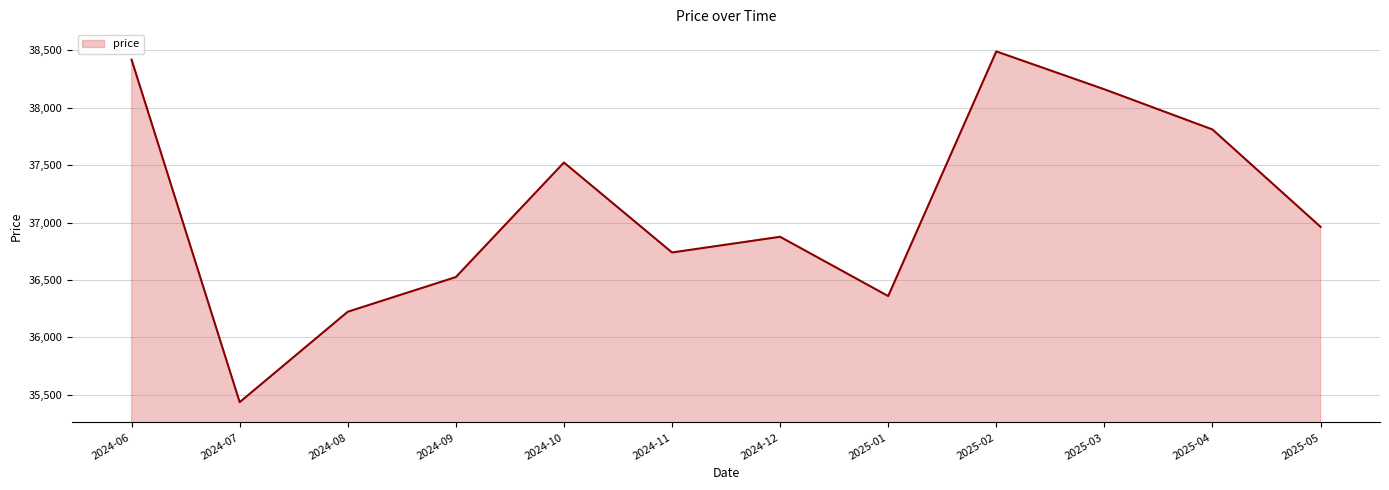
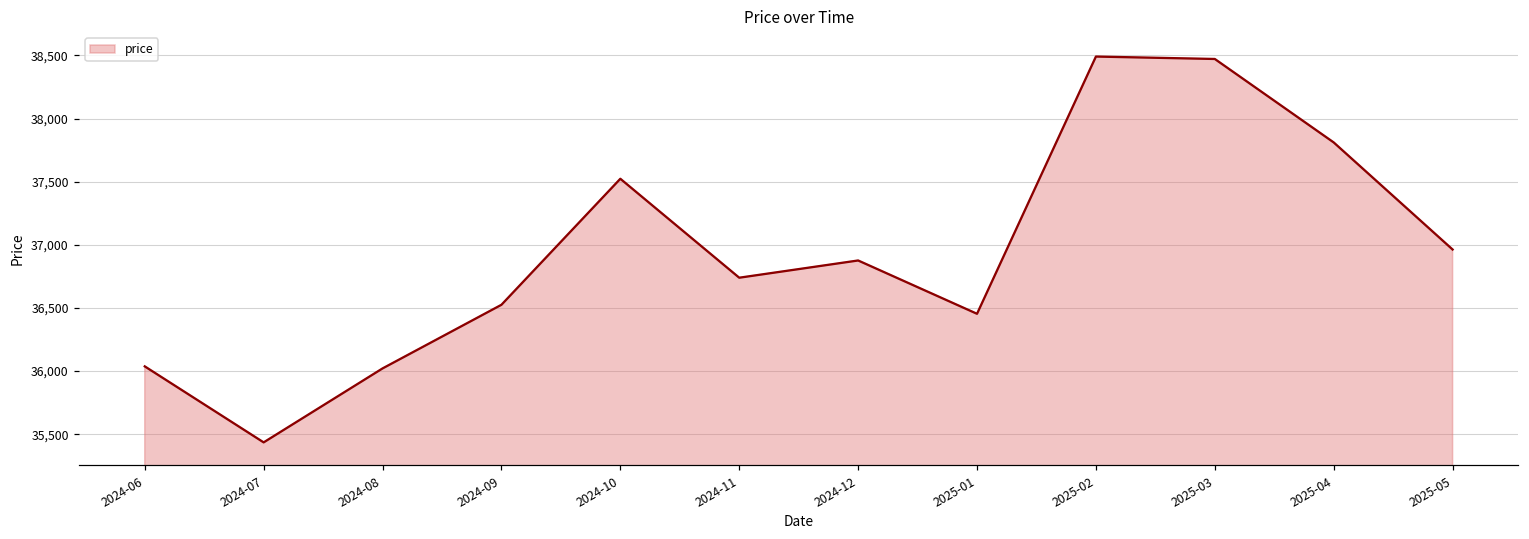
2024-06: 38,420 -> 36,040
2024-08: 36,220 -> 36,020
2025-01: 36,360 -> 36,450
2025-03: 38,160 -> 38,470
